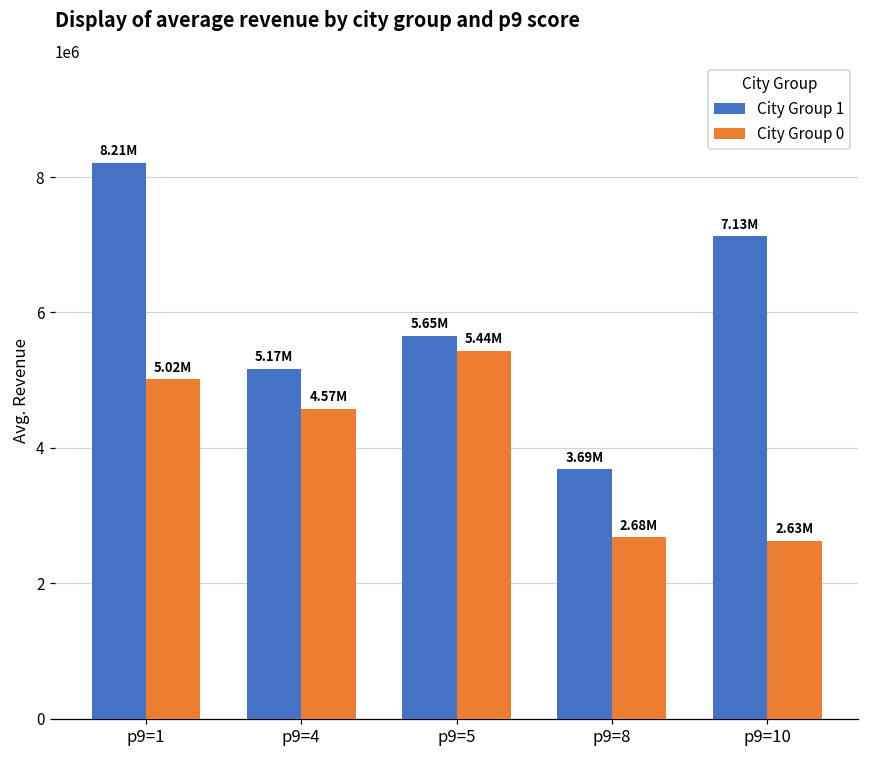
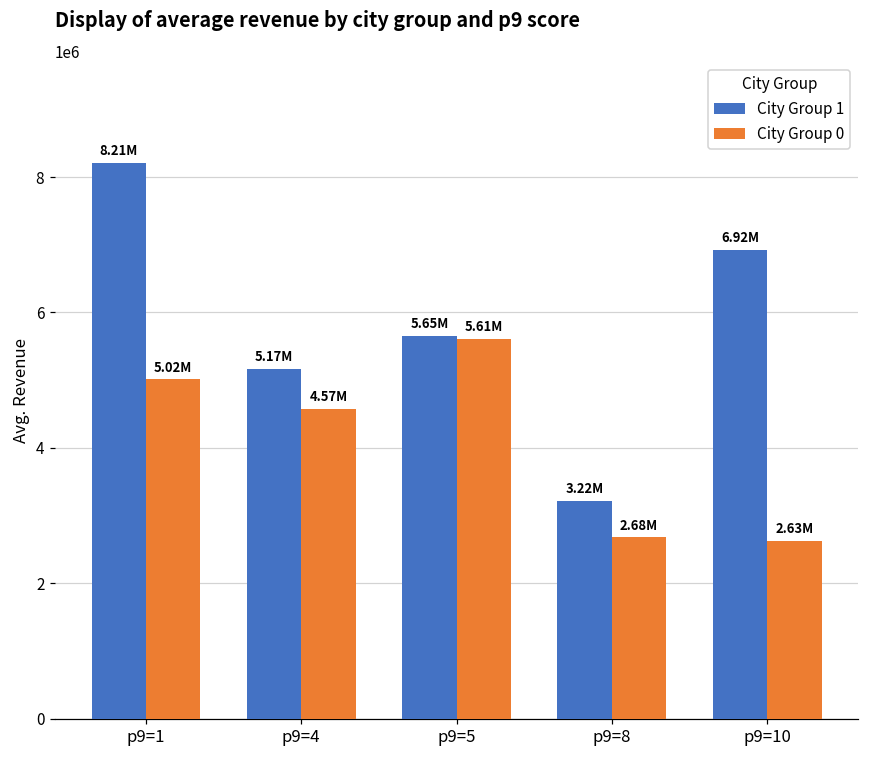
City Group 0, p9=5: 5.44M -> 5.61M
City Group 1, p9=8: 3.69M -> 3.22M
City Group 1, p9=10: 7.13M -> 6.92M
